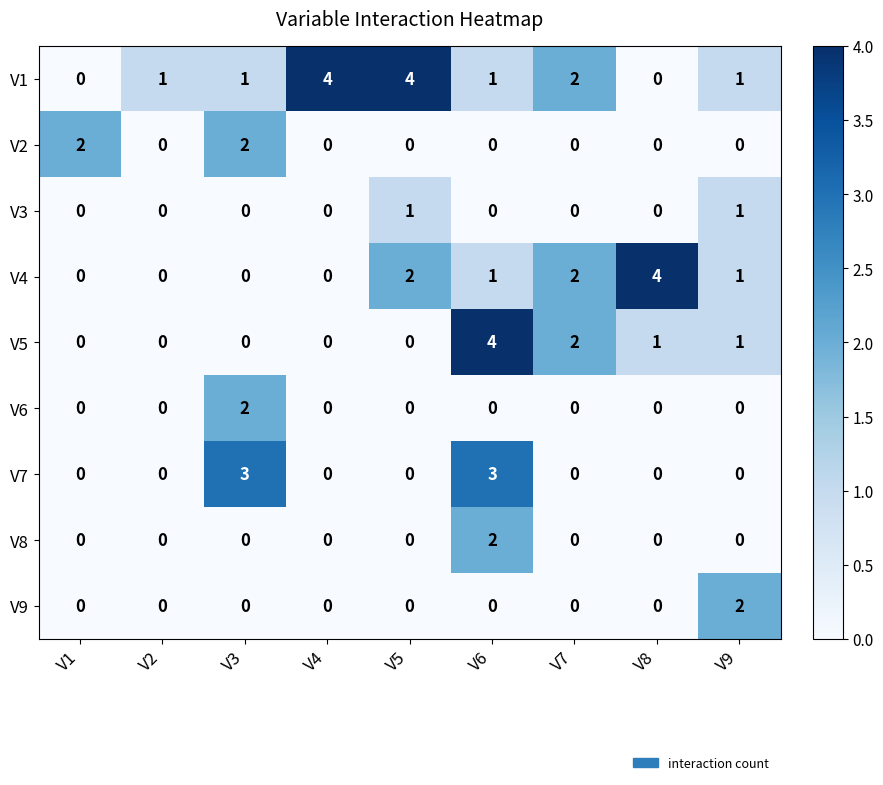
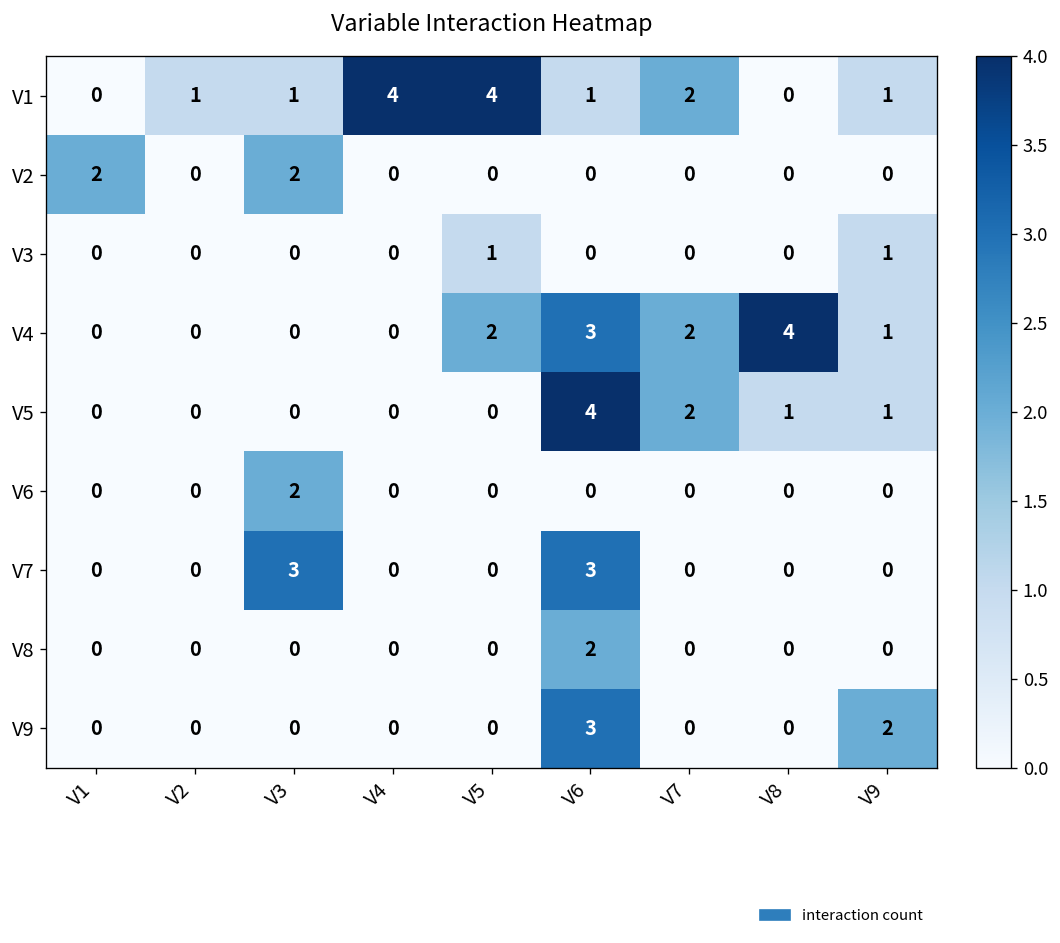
V4, V6: 1 -> 3
V9, V6: 0 -> 3
